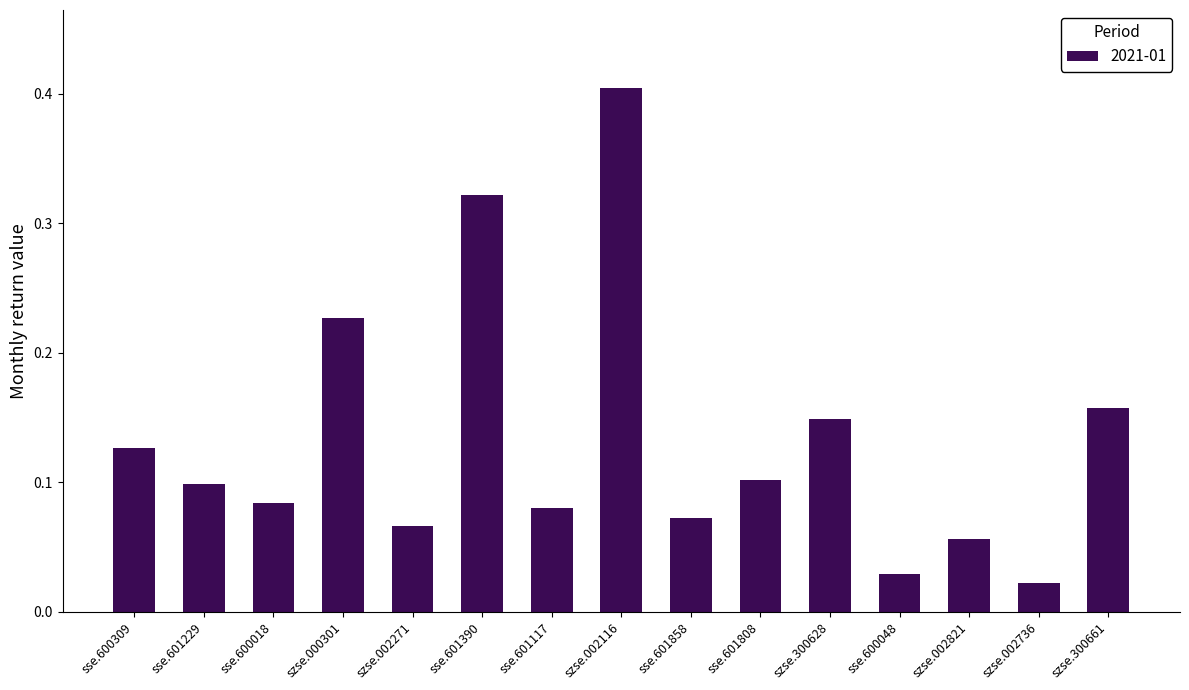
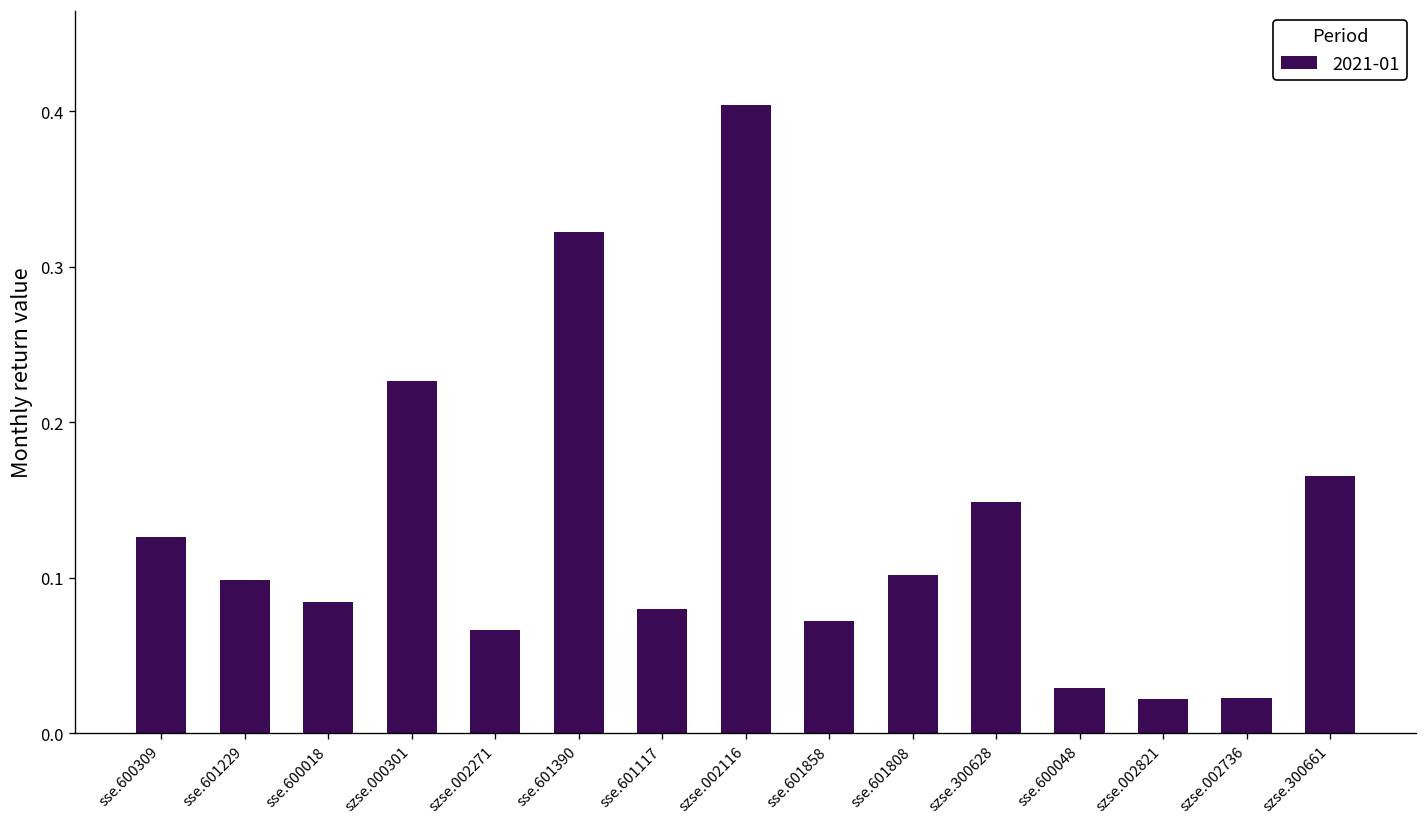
szse.002821: 0.056 -> 0.022
szse.300661: 0.157 -> 0.166
